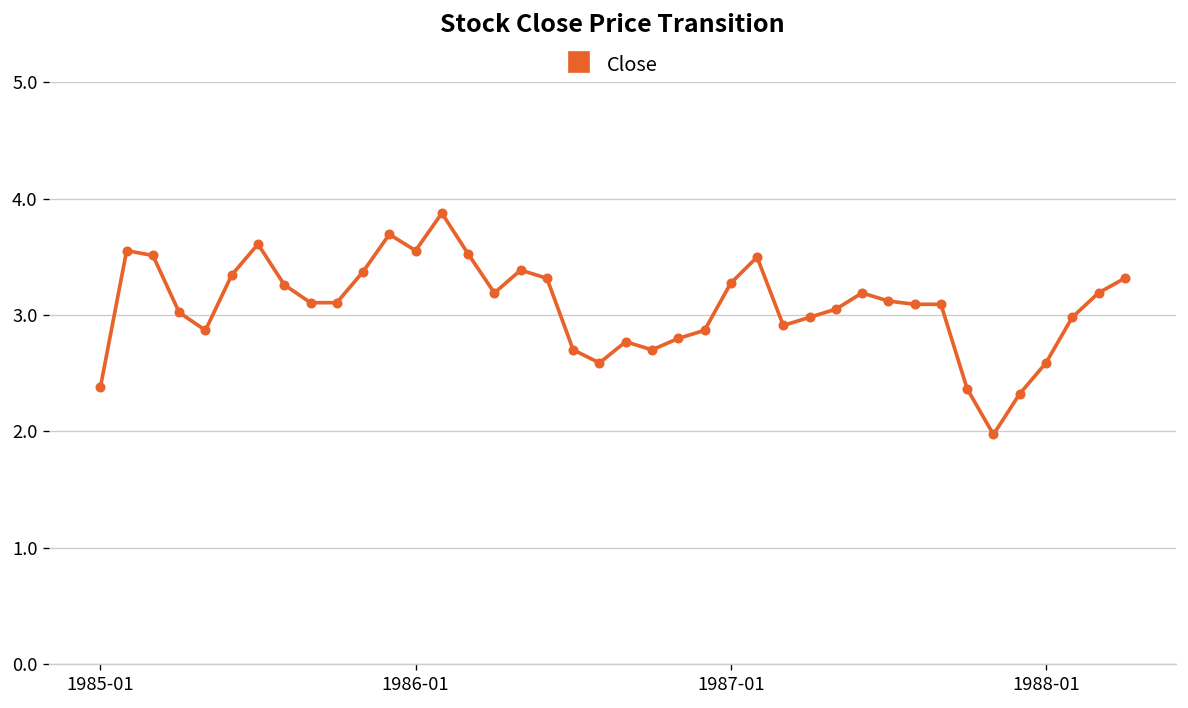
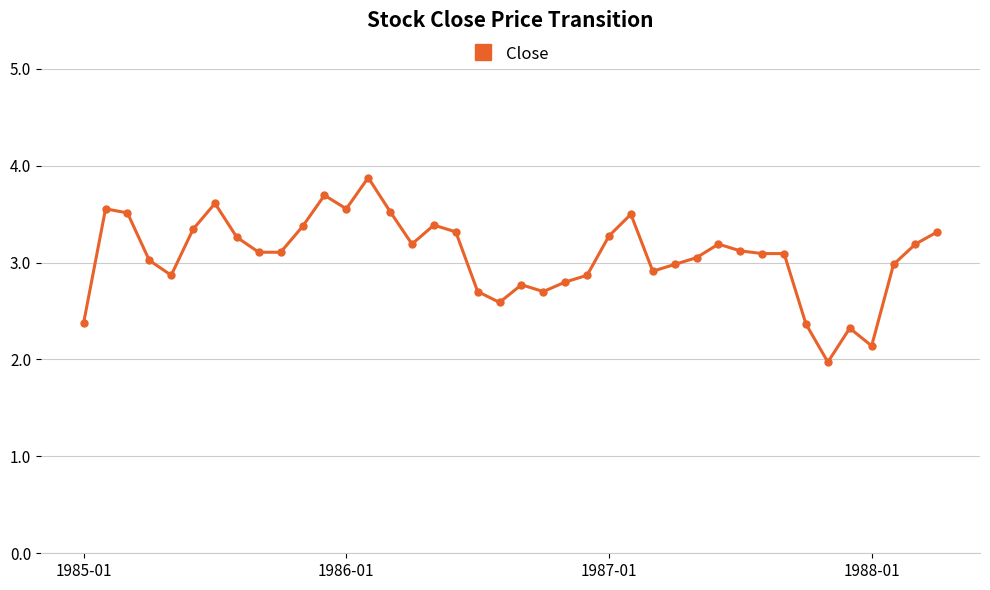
1988-01: 2.6 -> 2.1
